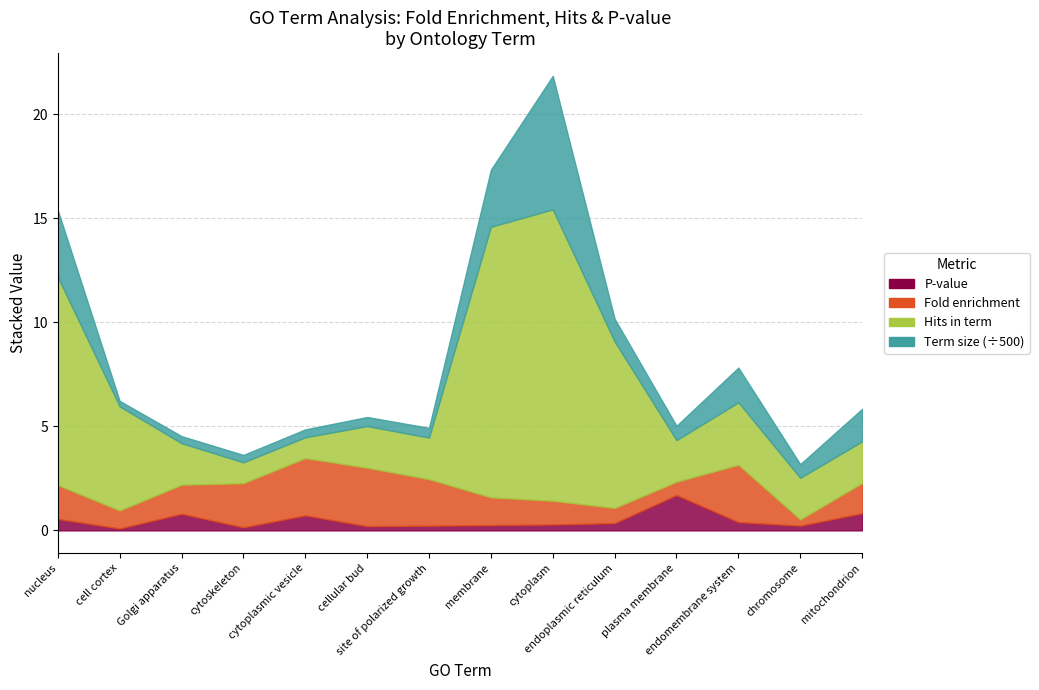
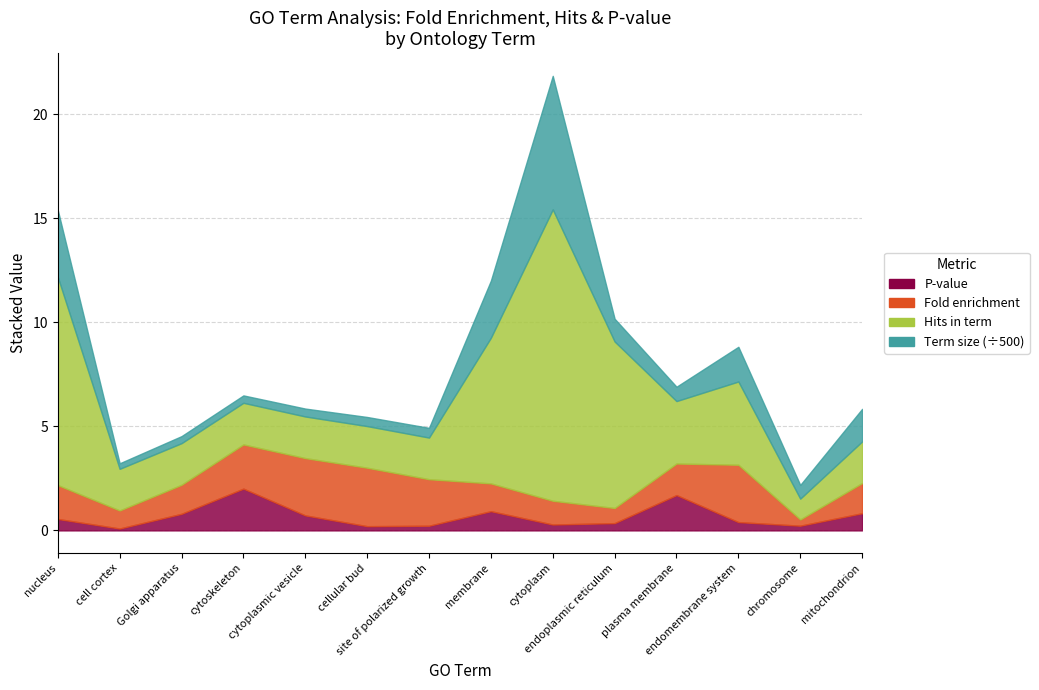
Hits in term, cell cortex: 5 -> 2
P-value, cytoskeleton: 0.1 -> 2.0
Hits in term, cytoskeleton: 1 -> 2
Hits in term, cytoplasmic vesicle: 1 -> 2
P-value, membrane: 0.3 -> 0.9
Hits in term, membrane: 13 -> 7
Fold enrichment, plasma membrane: 0.6 -> 1.5
Hits in term, plasma membrane: 2 -> 3
Hits in term, endomembrane system: 3 -> 4
Hits in term, chromosome: 2 -> 1
